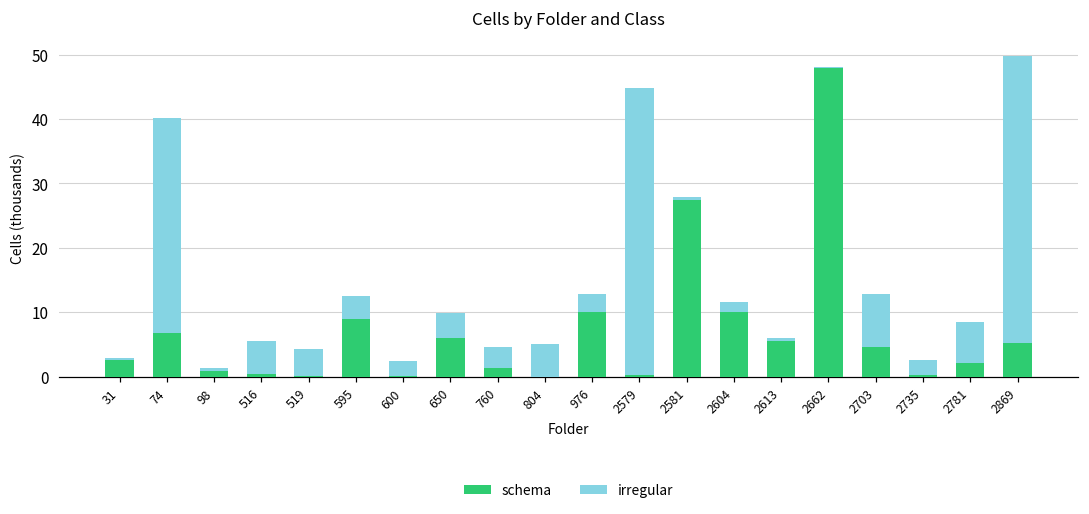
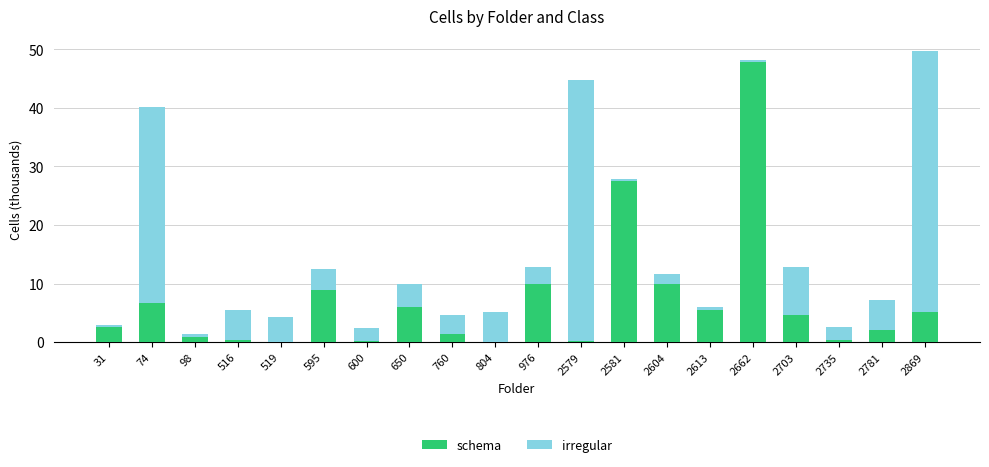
irregular, 2781: 6 -> 5
